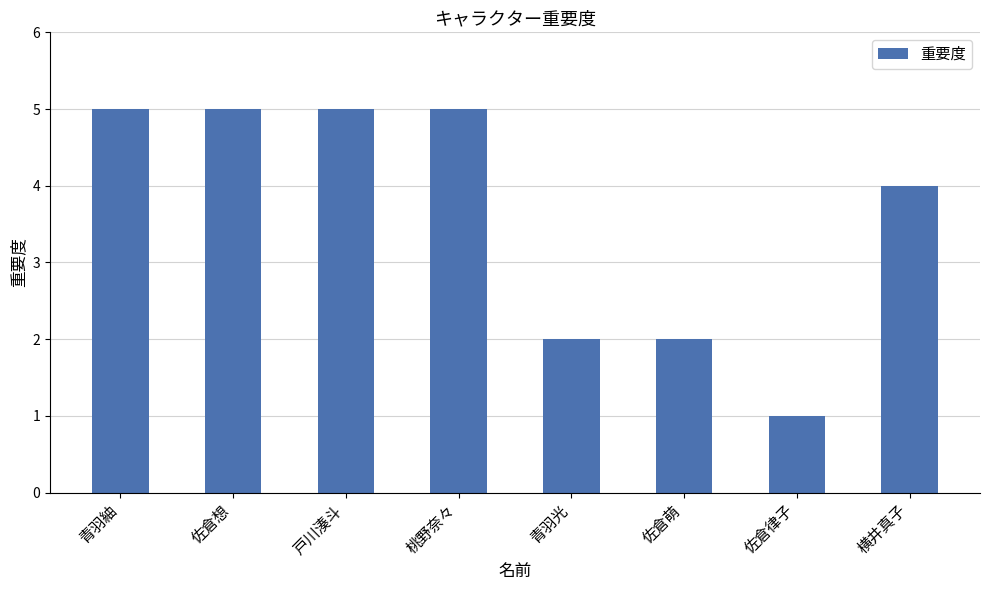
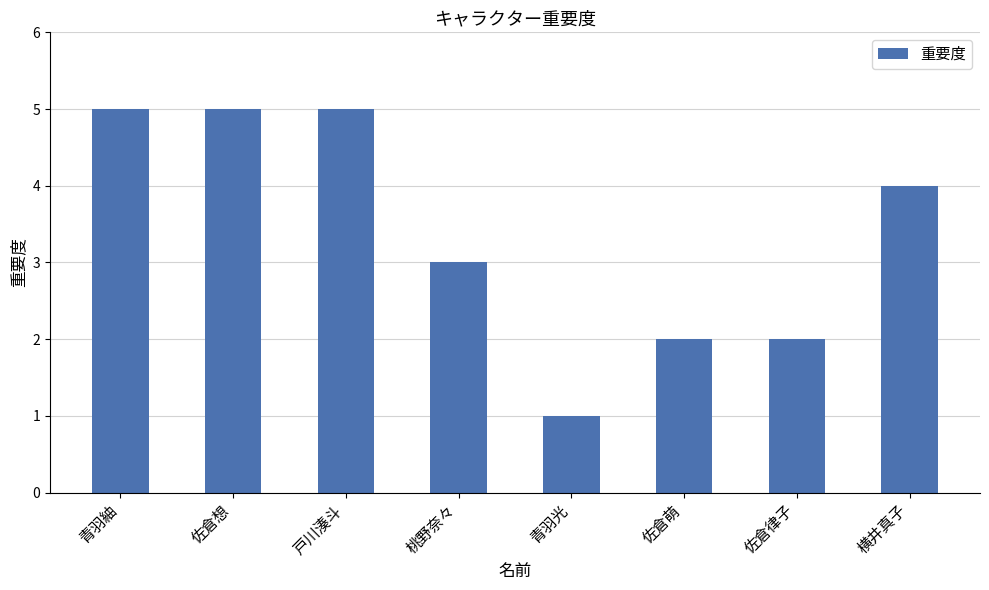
桃野奈々: 5 -> 3
青羽光: 2 -> 1
佐倉律子: 1 -> 2
